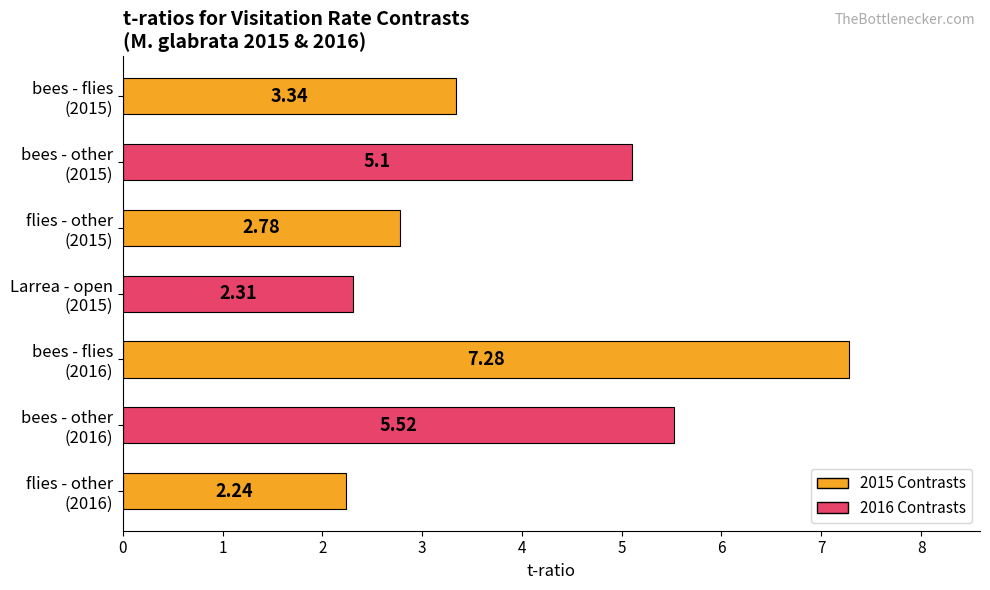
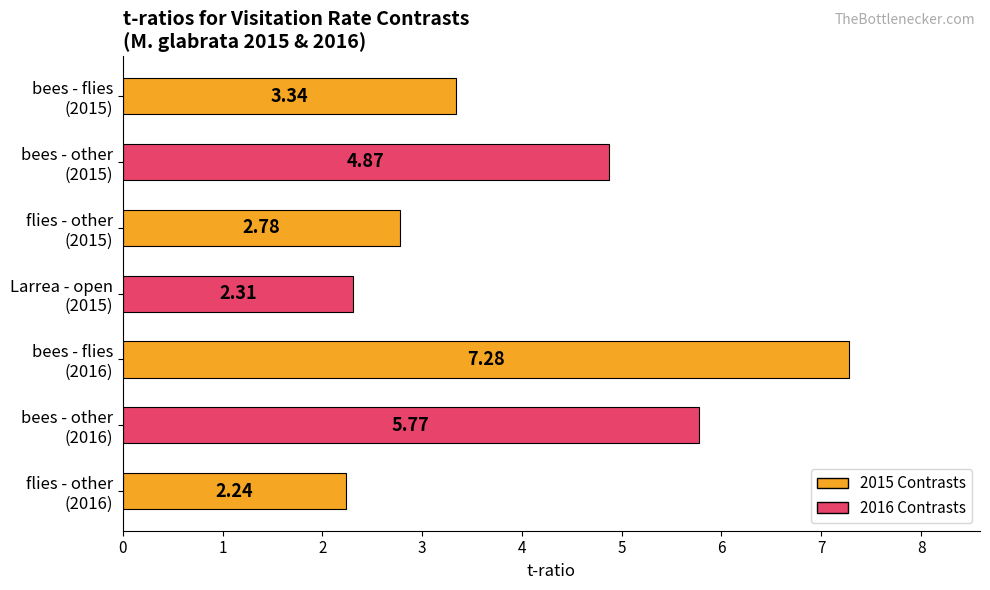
bees - other (2015): 5.1 -> 4.87
bees - other (2016): 5.52 -> 5.77
